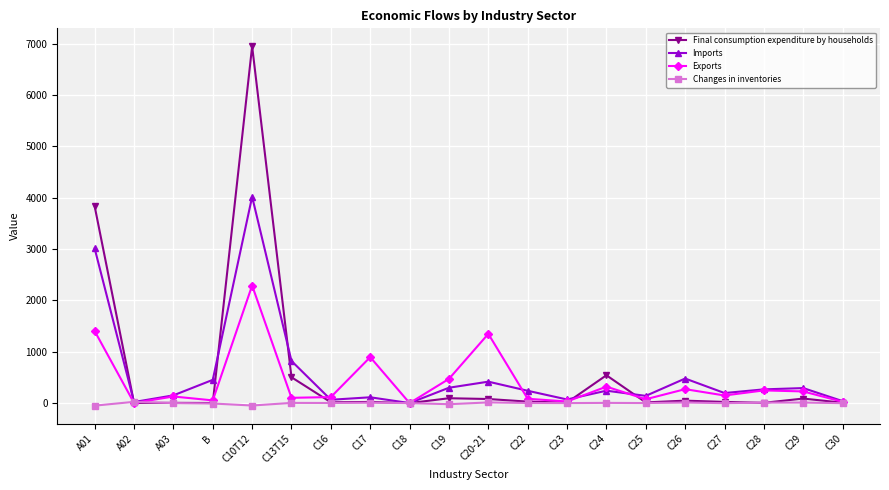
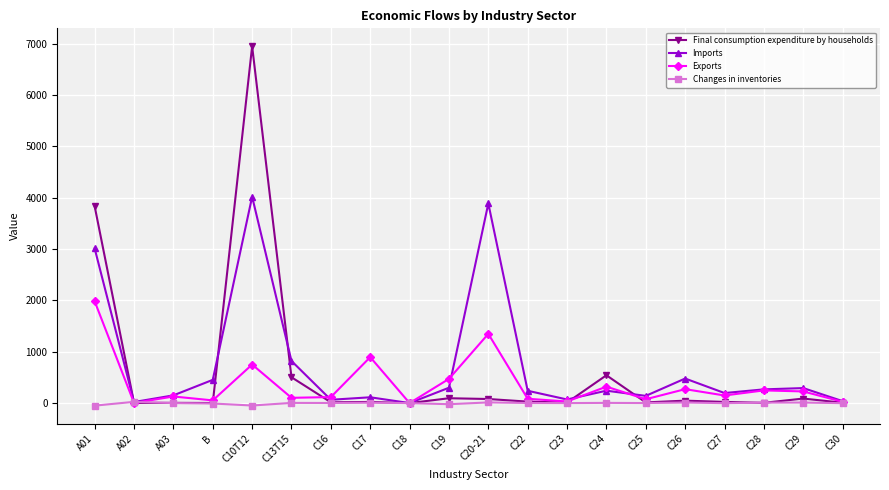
Exports, A01: 1400 -> 2000
Exports, C10T12: 2300 -> 800
Imports, C20-21: 400 -> 3900
